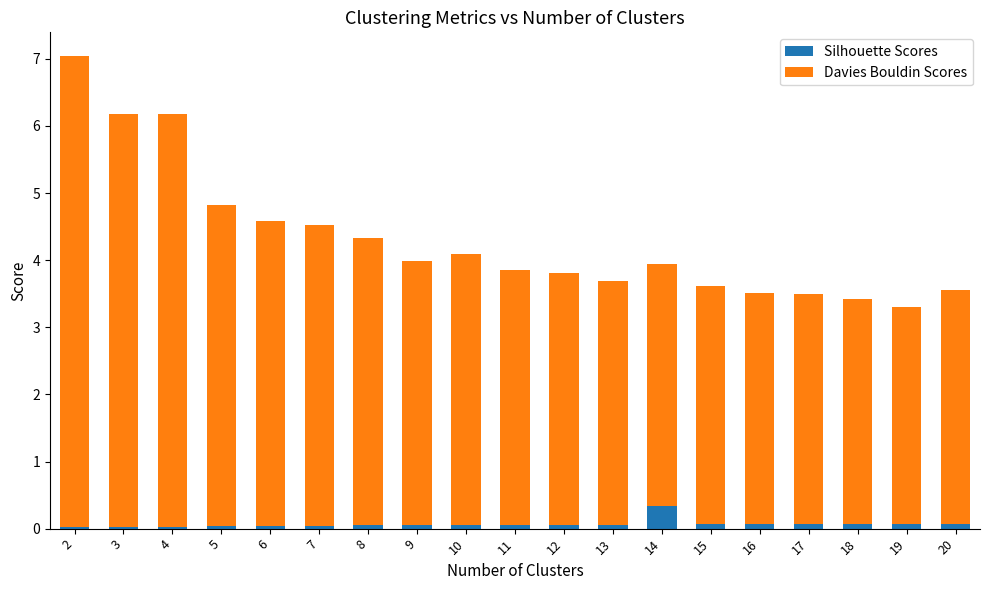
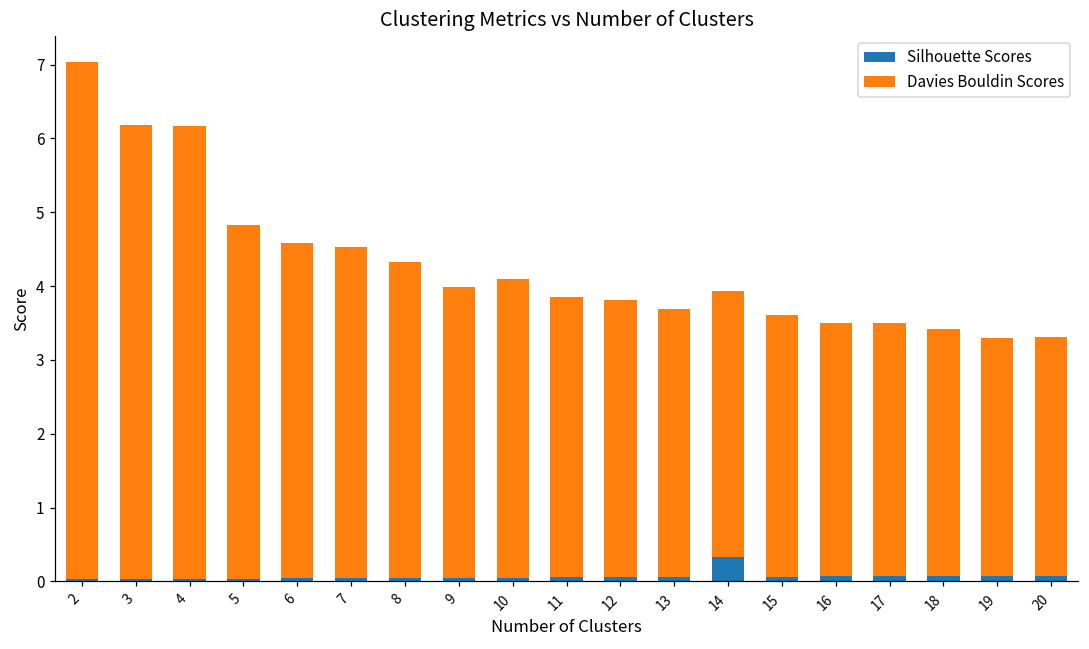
Davies Bouldin Scores, 20: 3.5 -> 3.2
